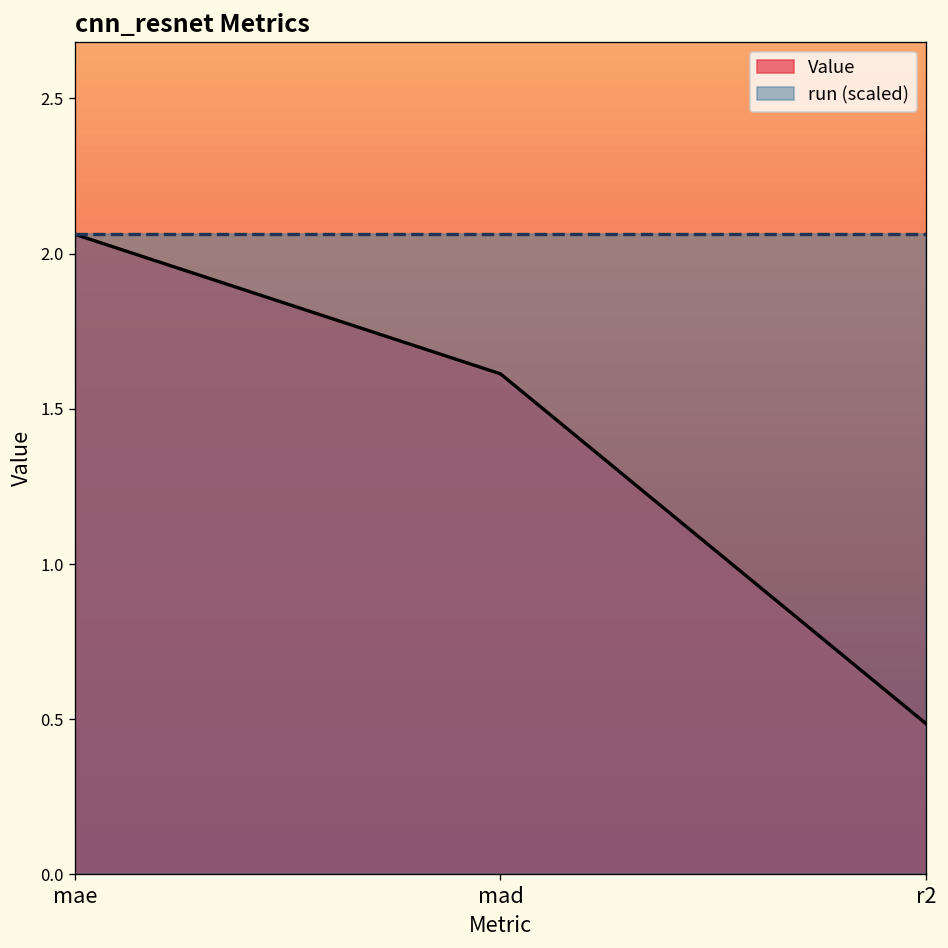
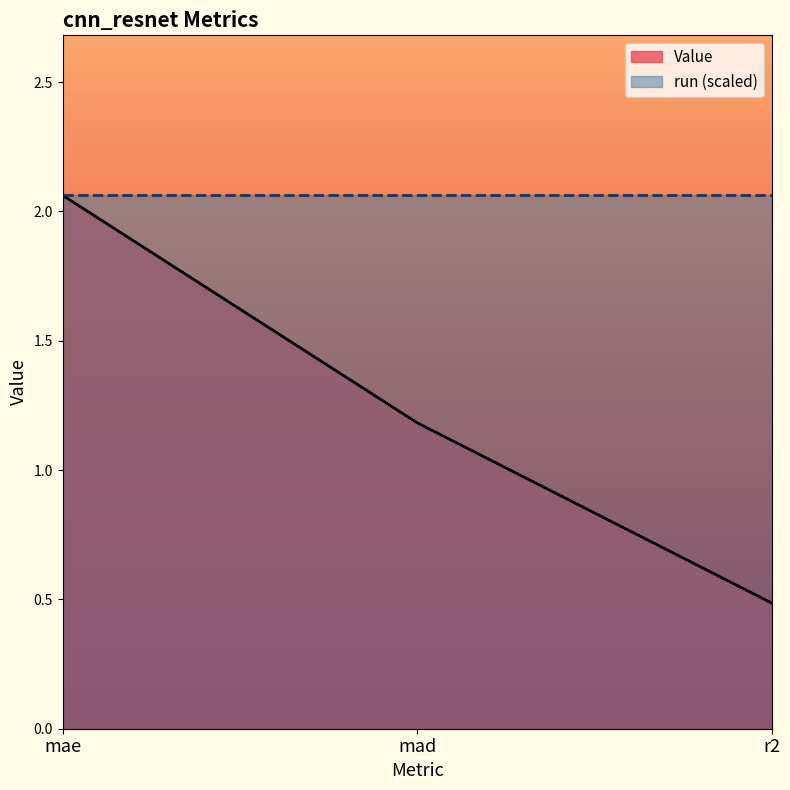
Value, mad: 1.61 -> 1.18
